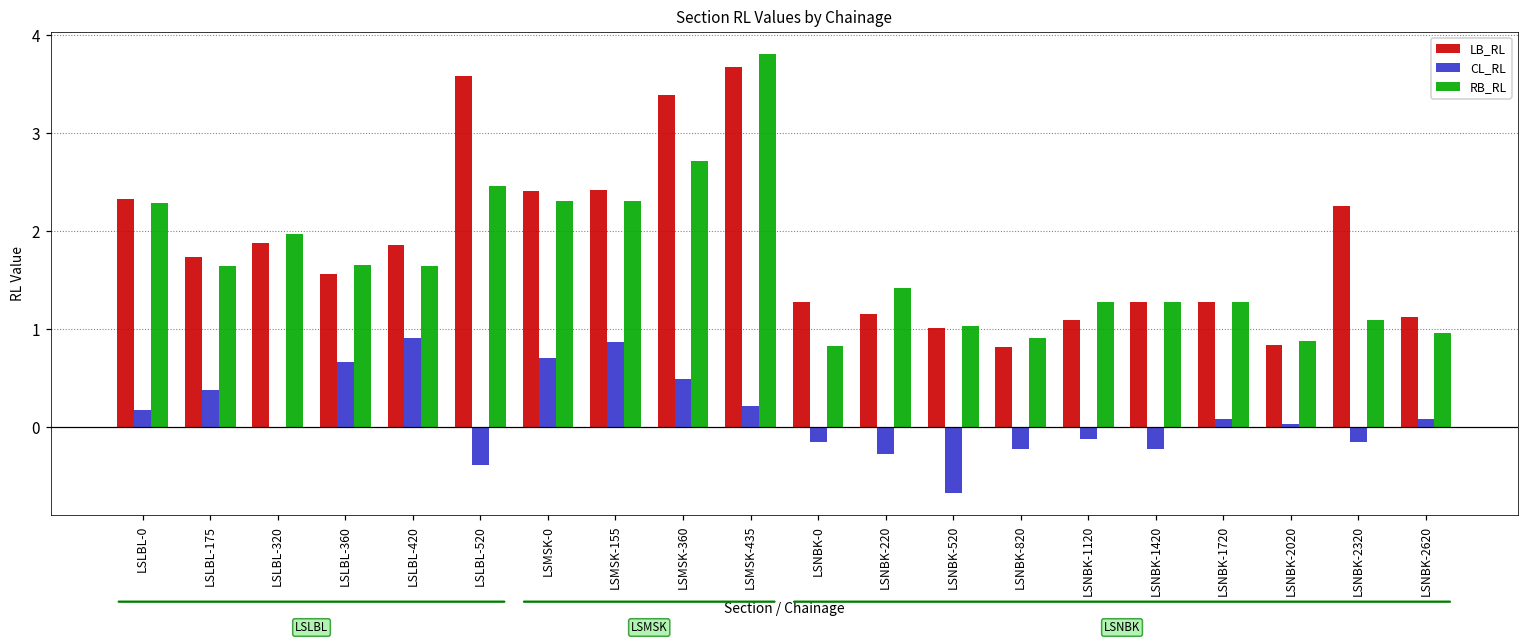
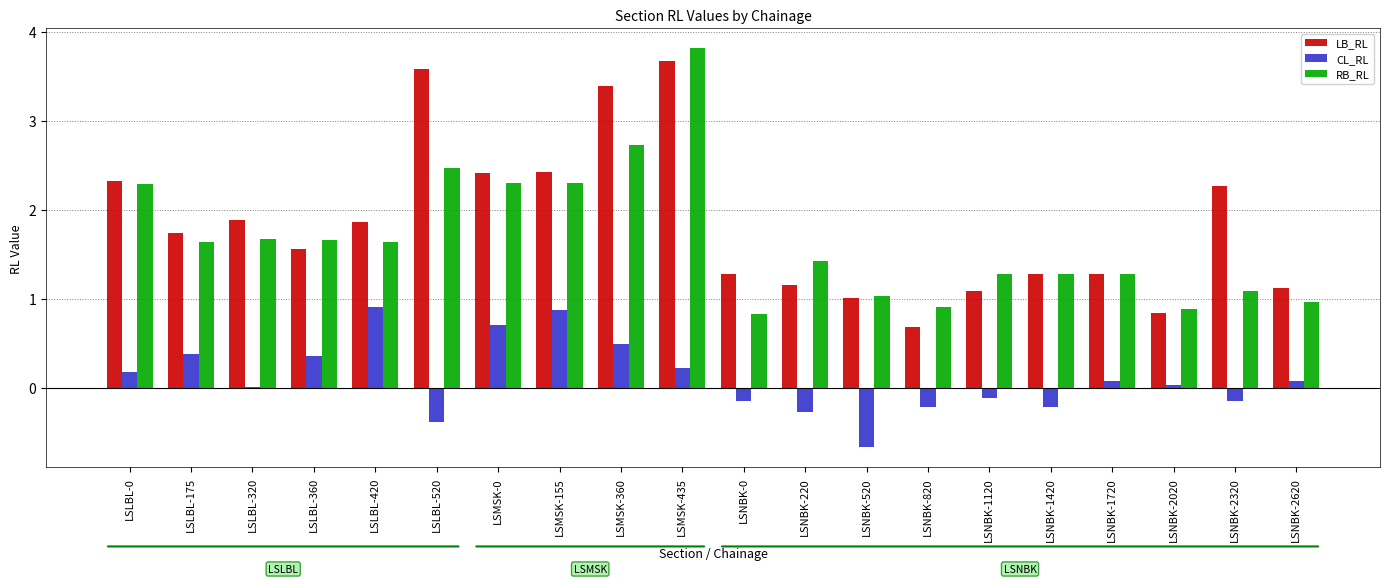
RB_RL, LSLBL-320: 2.0 -> 1.7
CL_RL, LSLBL-360: 0.7 -> 0.4
LB_RL, LSNBK-820: 0.8 -> 0.7
